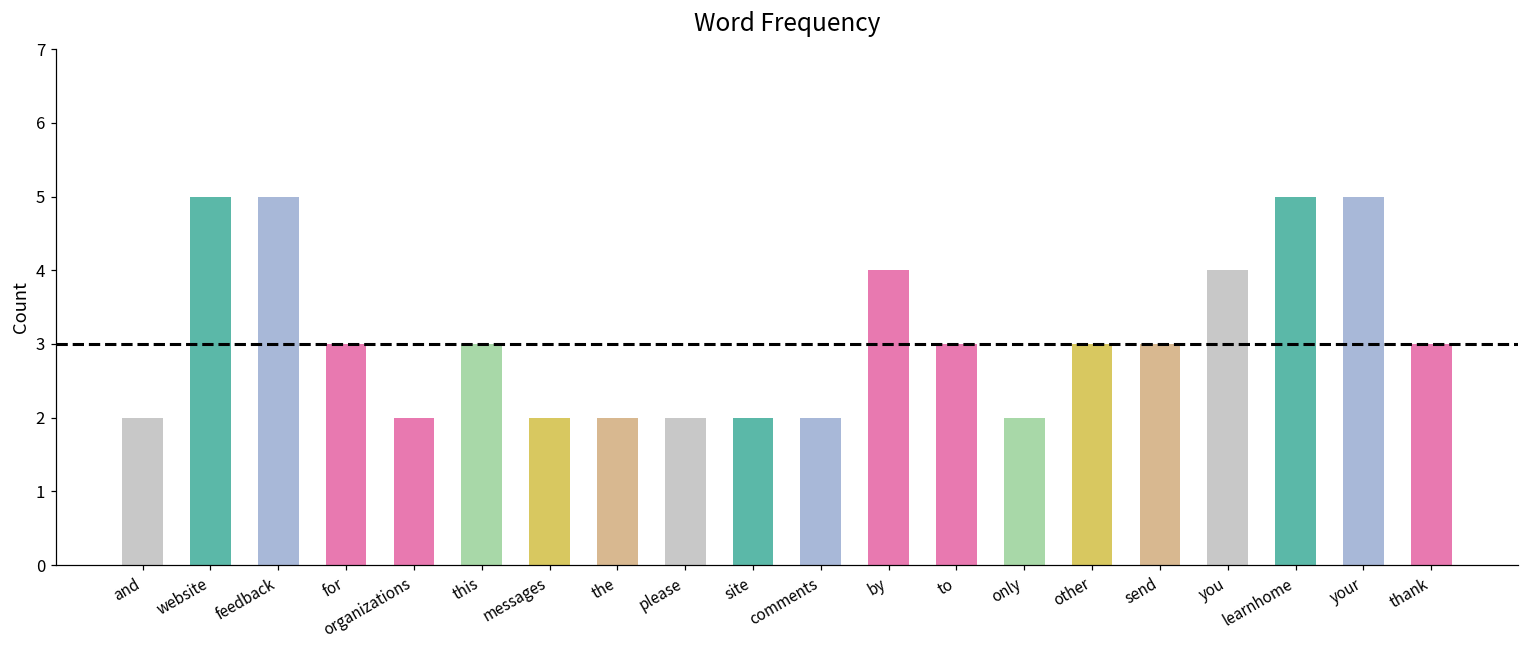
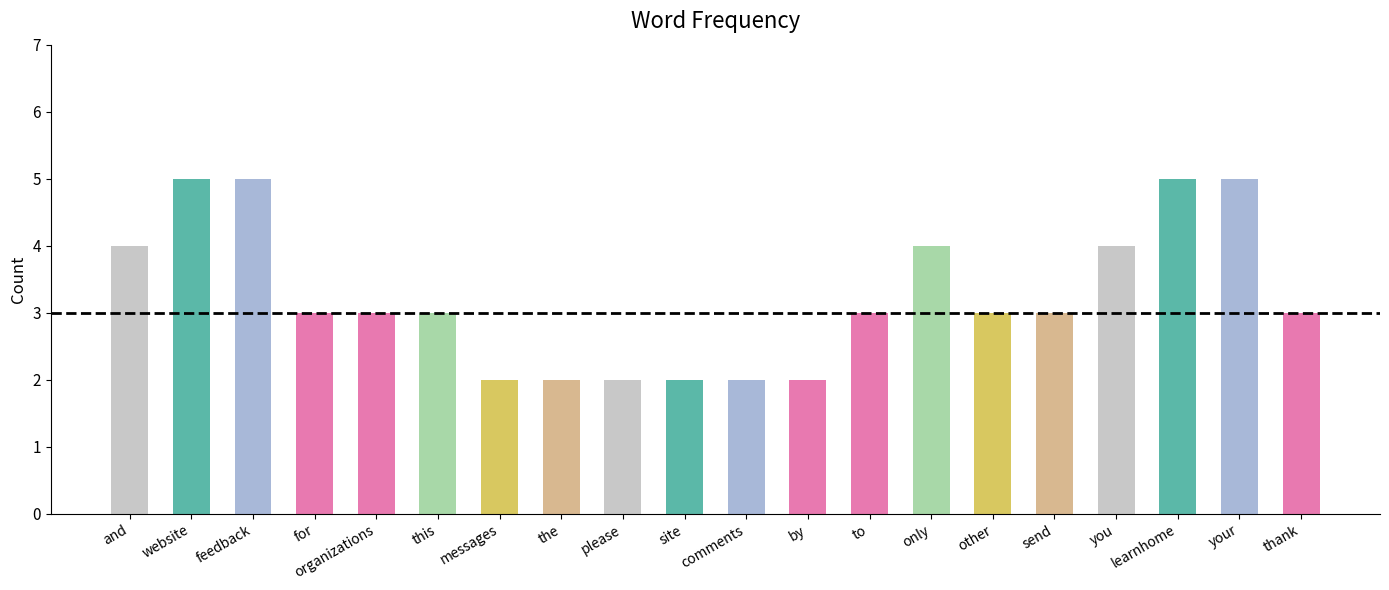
and: 2 -> 4
organizations: 2 -> 3
by: 4 -> 2
only: 2 -> 4
